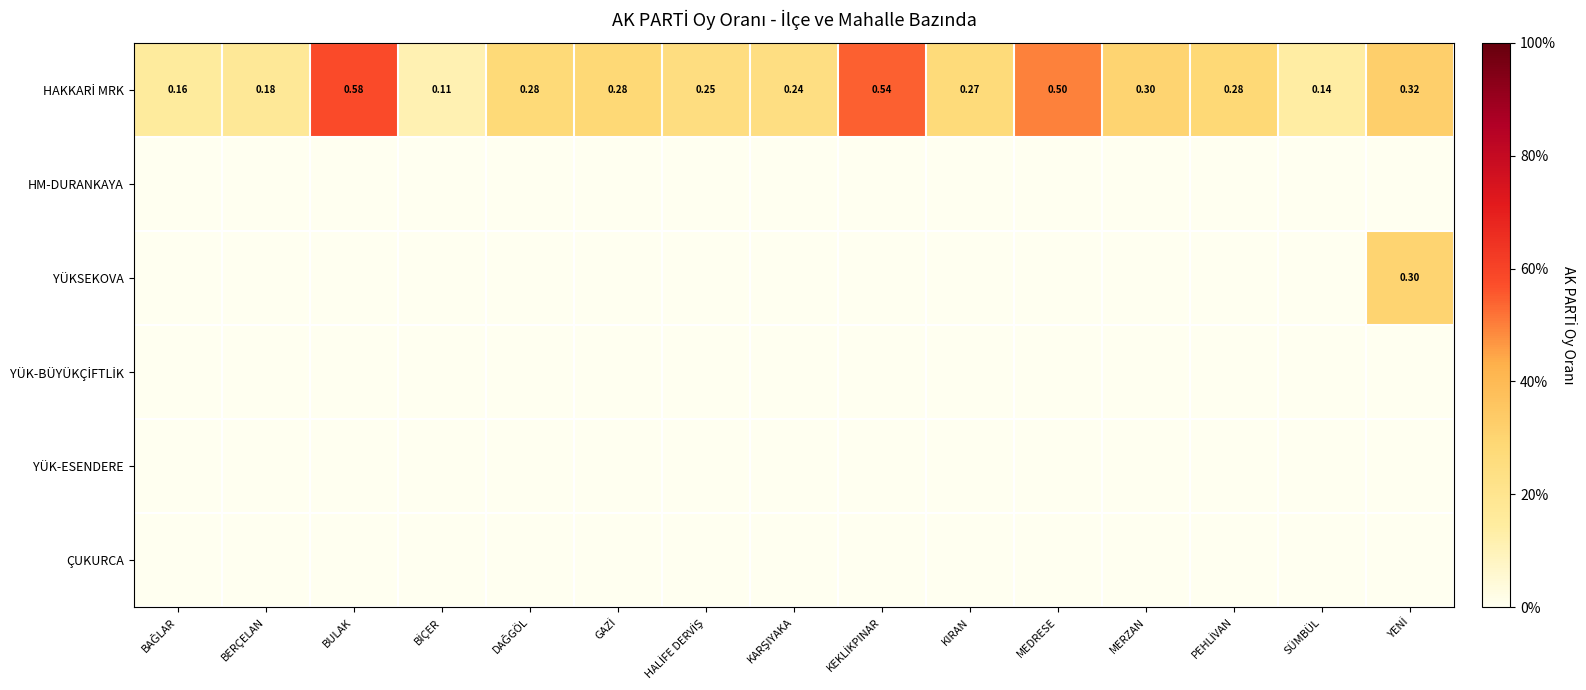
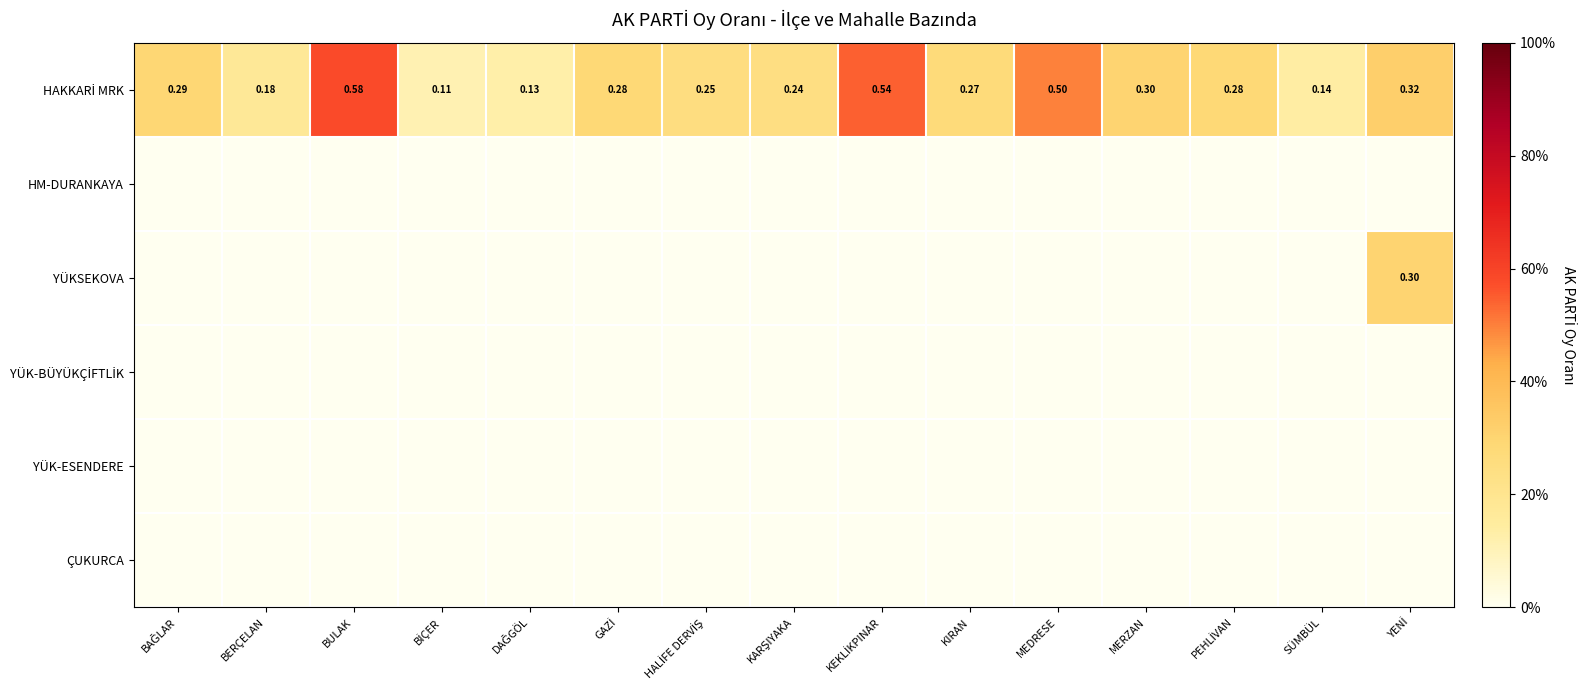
HAKKARİ MRK, BAĞLAR: 0.16 -> 0.29
HAKKARİ MRK, DAĞGÖL: 0.28 -> 0.13
